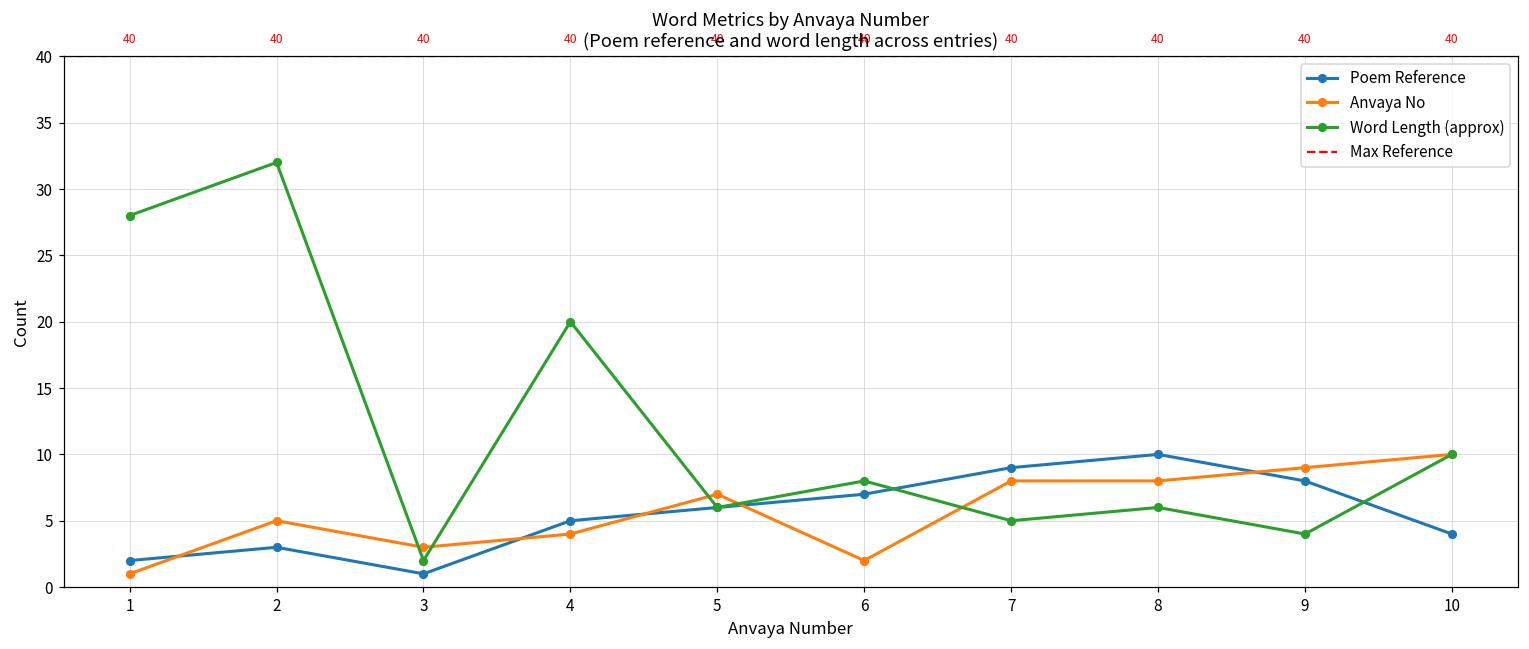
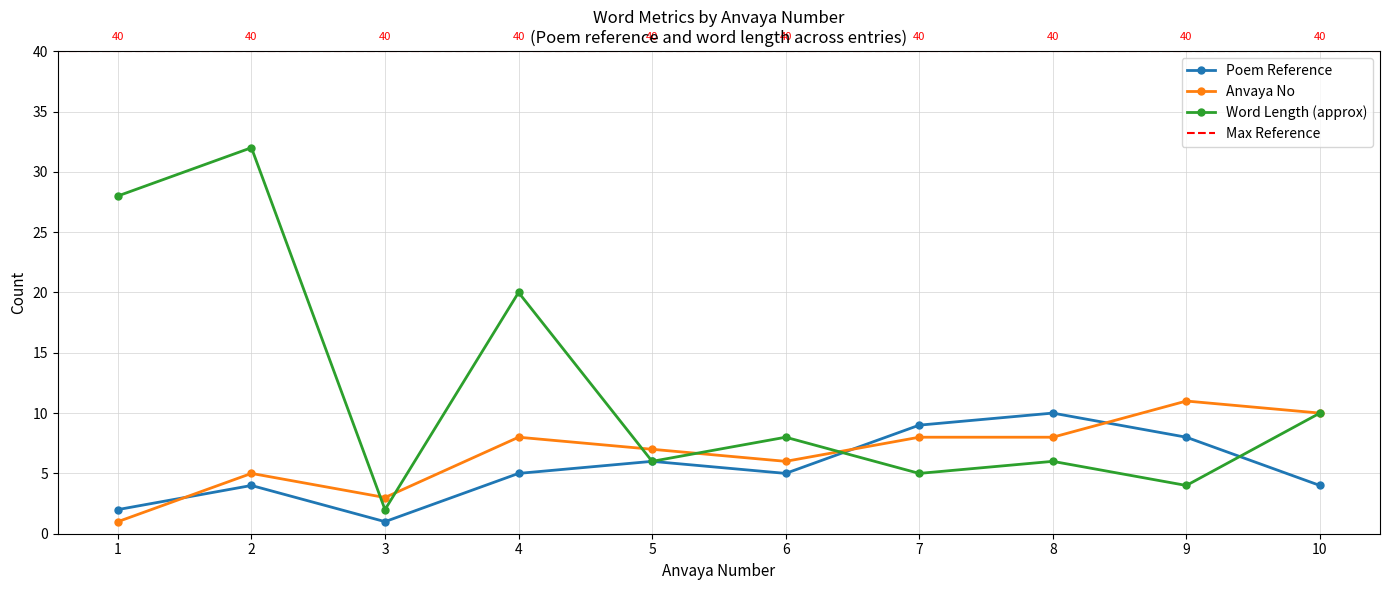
Poem Reference, 2: 3 -> 4
Anvaya No, 4: 4 -> 8
Poem Reference, 6: 7 -> 5
Anvaya No, 6: 2 -> 6
Anvaya No, 9: 9 -> 11
